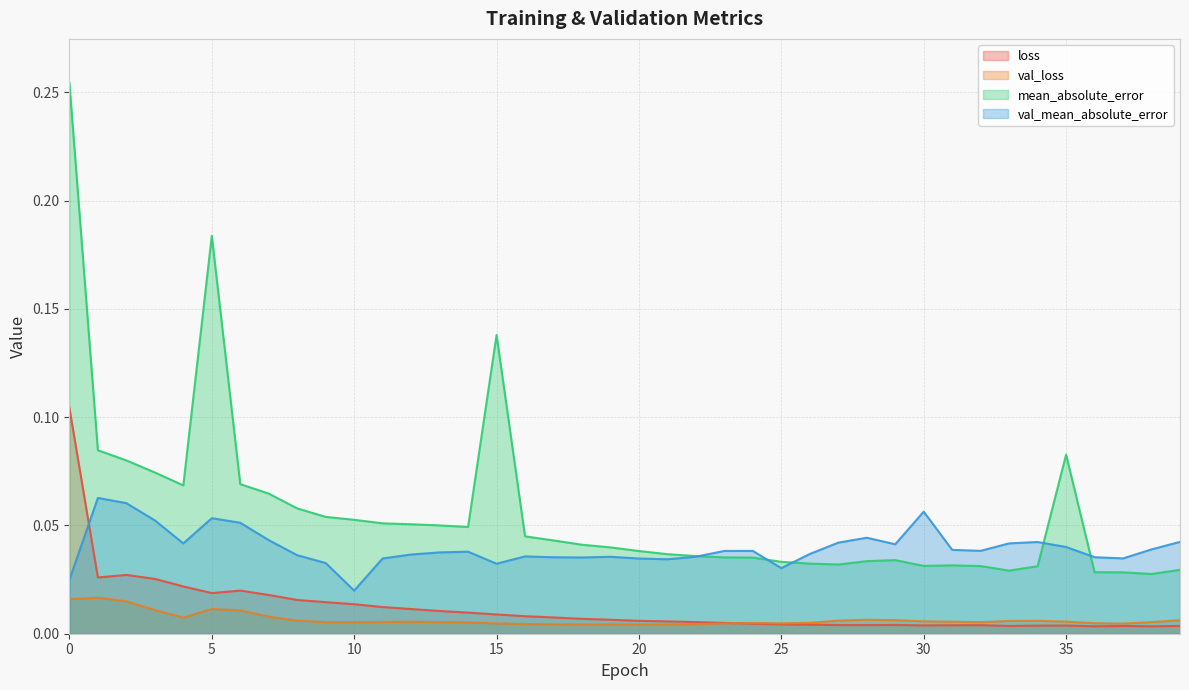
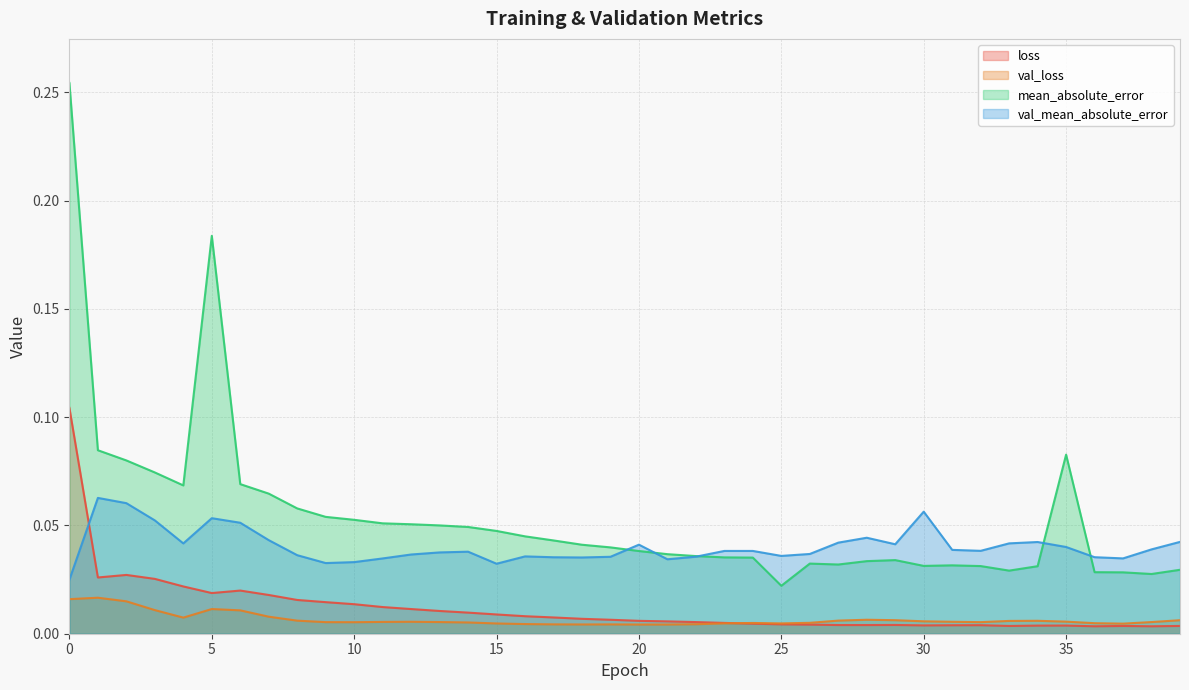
val_mean_absolute_error, 10: 0.020 -> 0.033
mean_absolute_error, 15: 0.138 -> 0.047
val_mean_absolute_error, 20: 0.035 -> 0.041
mean_absolute_error, 25: 0.033 -> 0.022
val_mean_absolute_error, 25: 0.030 -> 0.036
